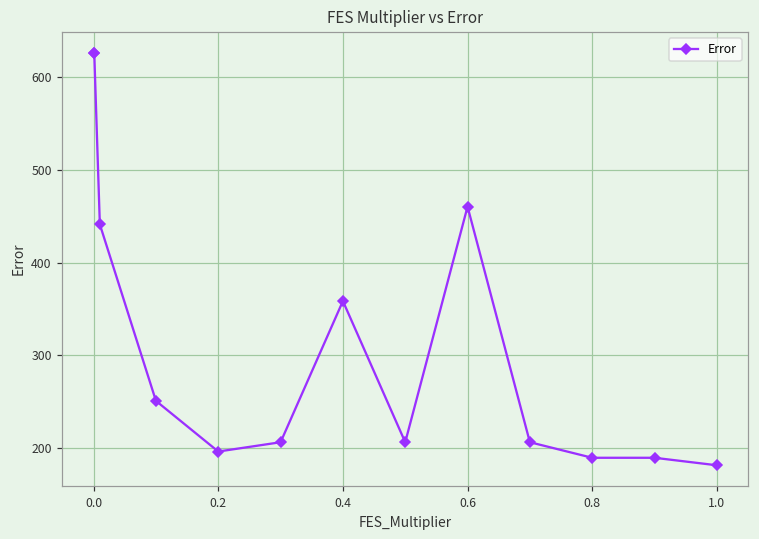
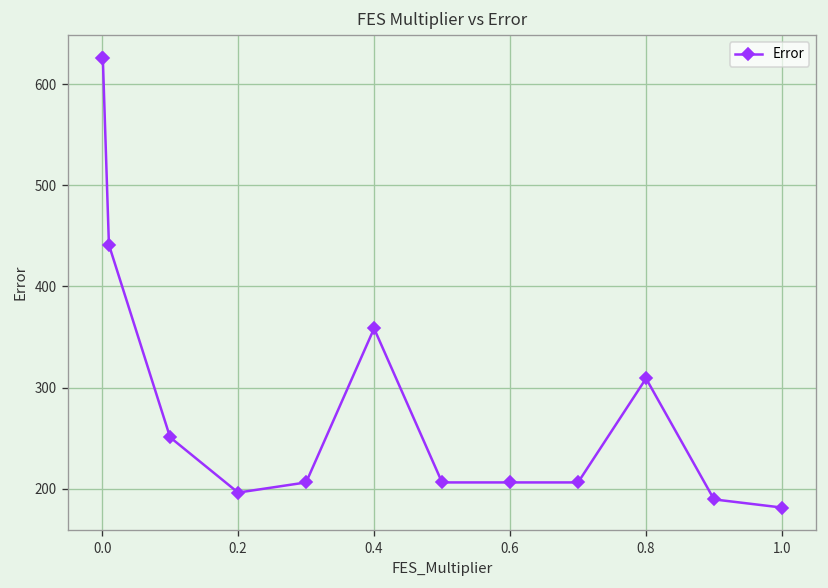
0.6: 460 -> 210
0.8: 190 -> 310
